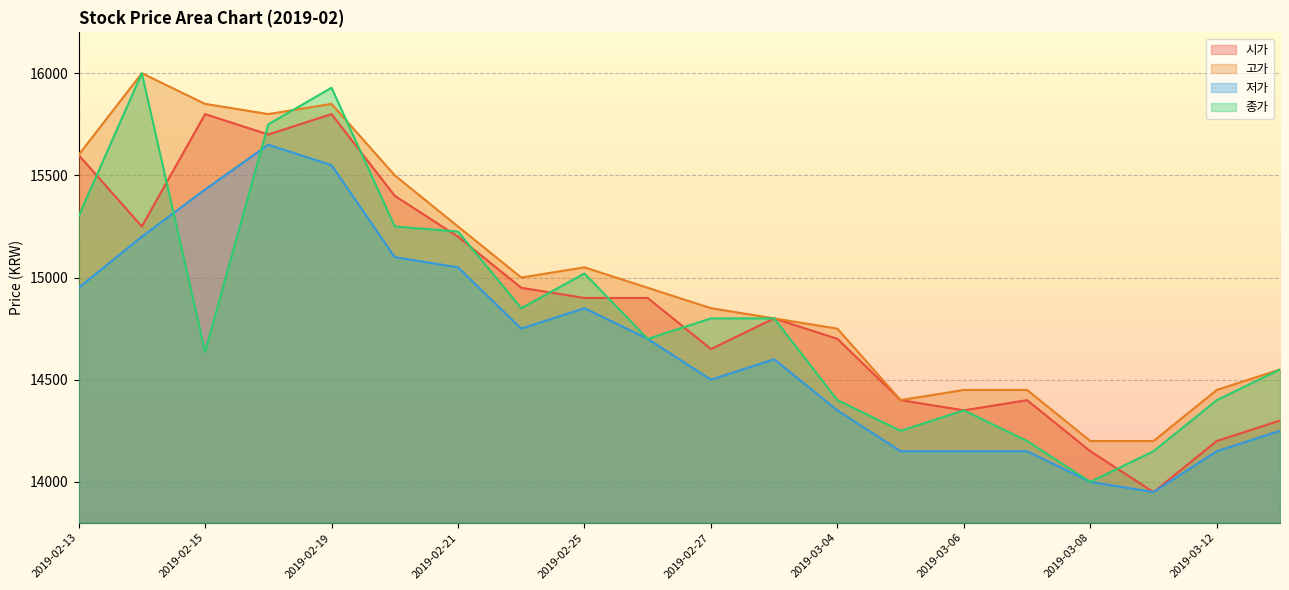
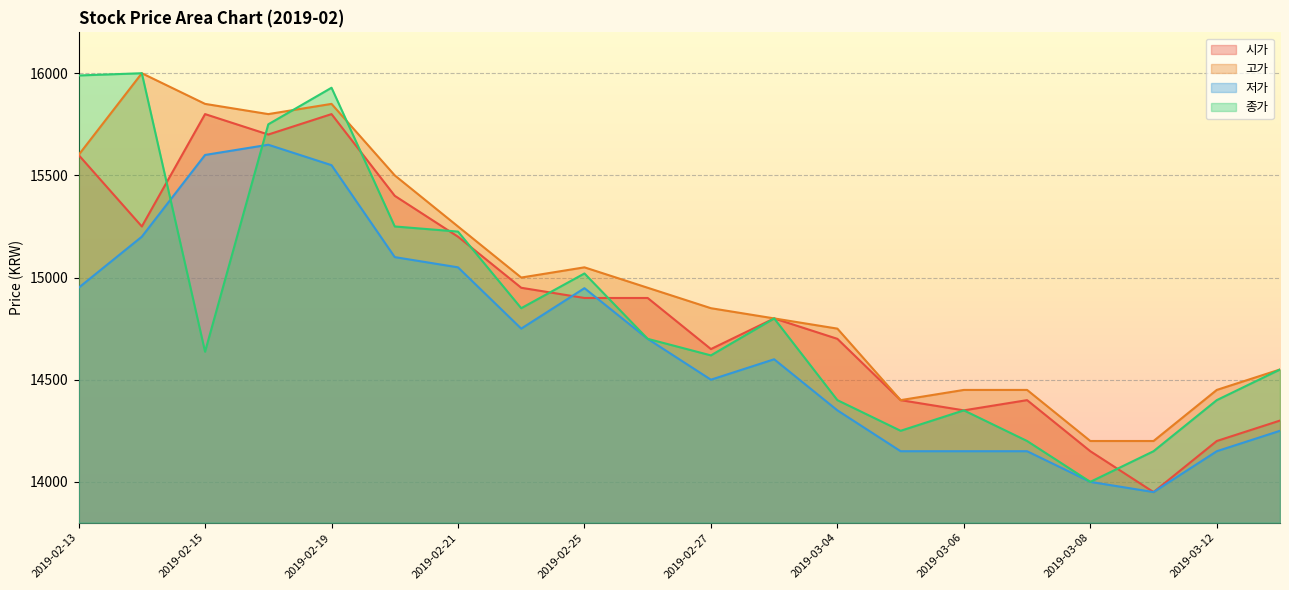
종가, 2019-02-13: 15300 -> 15990
저가, 2019-02-15: 15430 -> 15600
저가, 2019-02-25: 14850 -> 14950
종가, 2019-02-27: 14800 -> 14620
